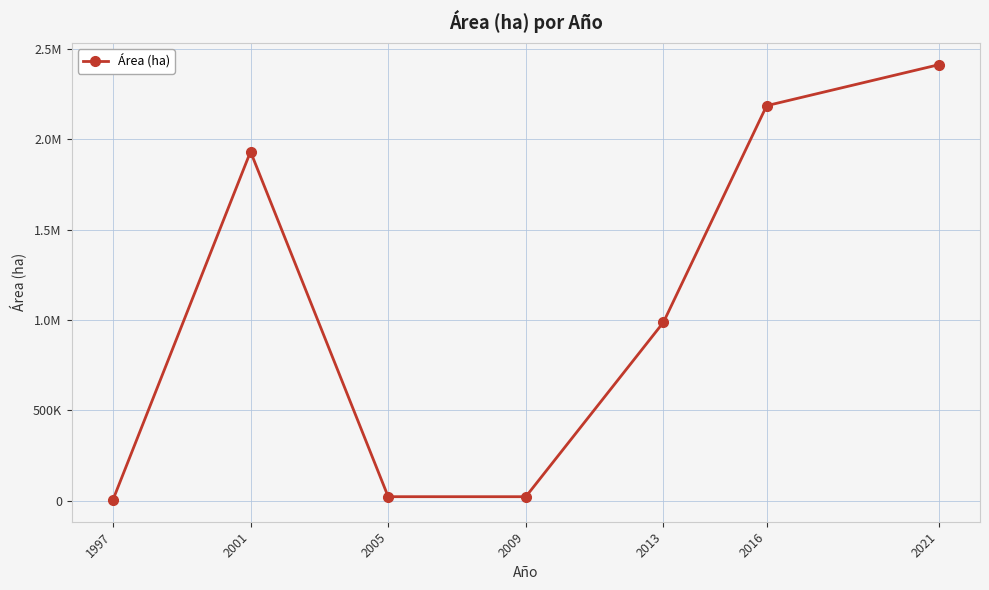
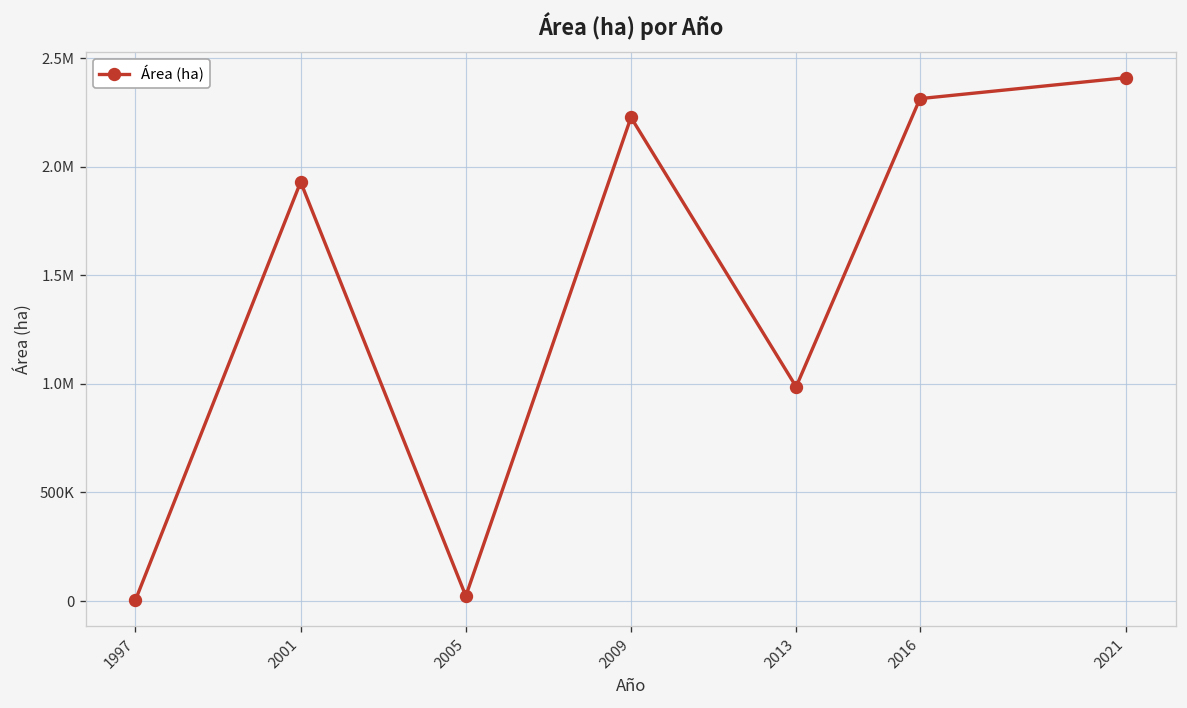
2009: 20000 -> 2230000
2016: 2180000 -> 2310000
